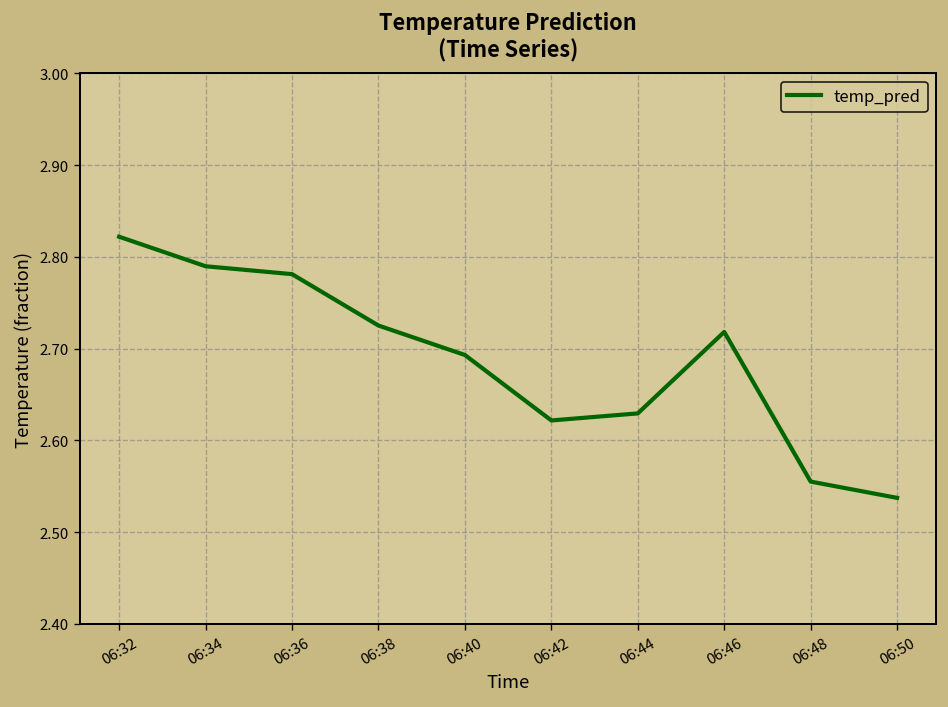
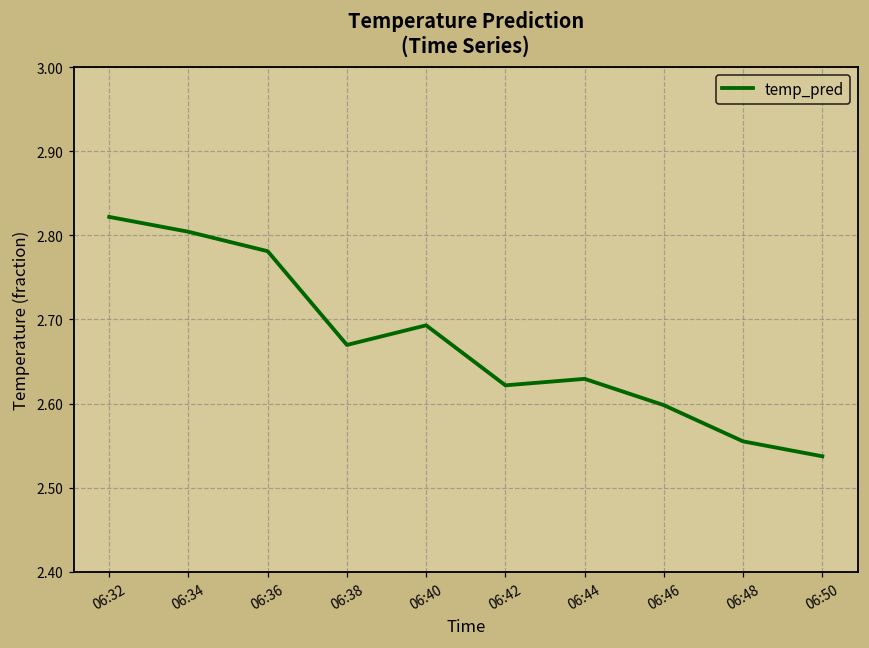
06:34: 2.79 -> 2.80
06:38: 2.73 -> 2.67
06:46: 2.72 -> 2.60
